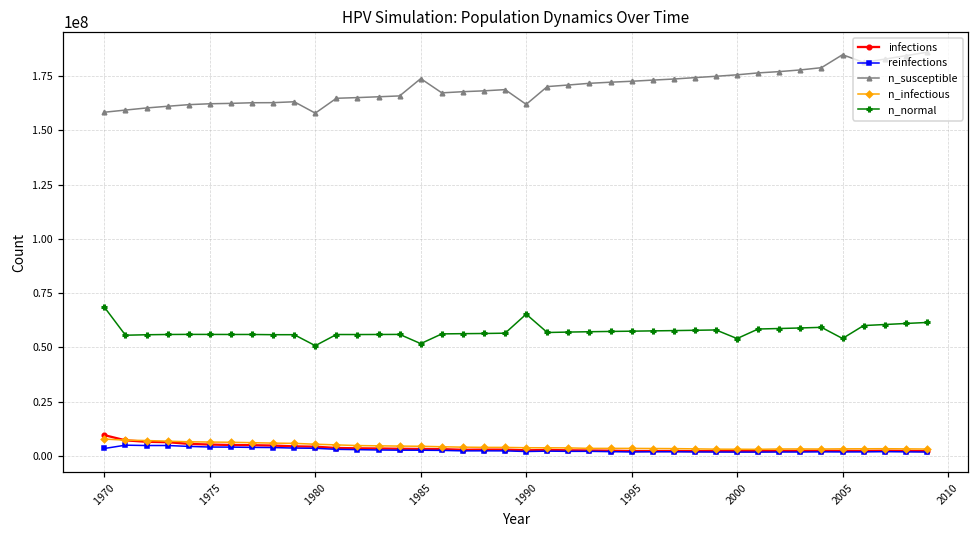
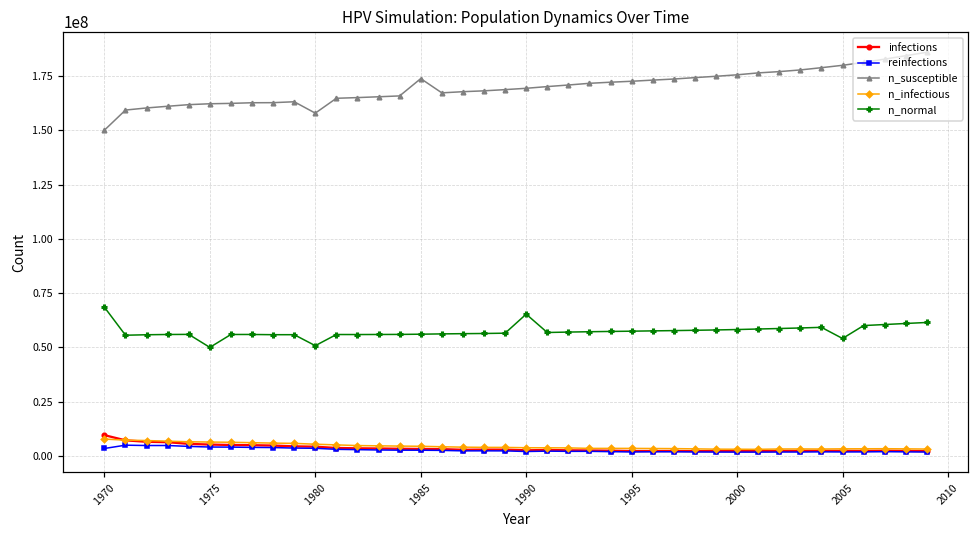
n_susceptible, 1970: 158000000 -> 150000000
n_normal, 1975: 56000000 -> 50000000
n_normal, 1985: 52000000 -> 56000000
n_susceptible, 1990: 162000000 -> 169000000
n_normal, 2000: 54000000 -> 58000000
n_susceptible, 2005: 185000000 -> 180000000
